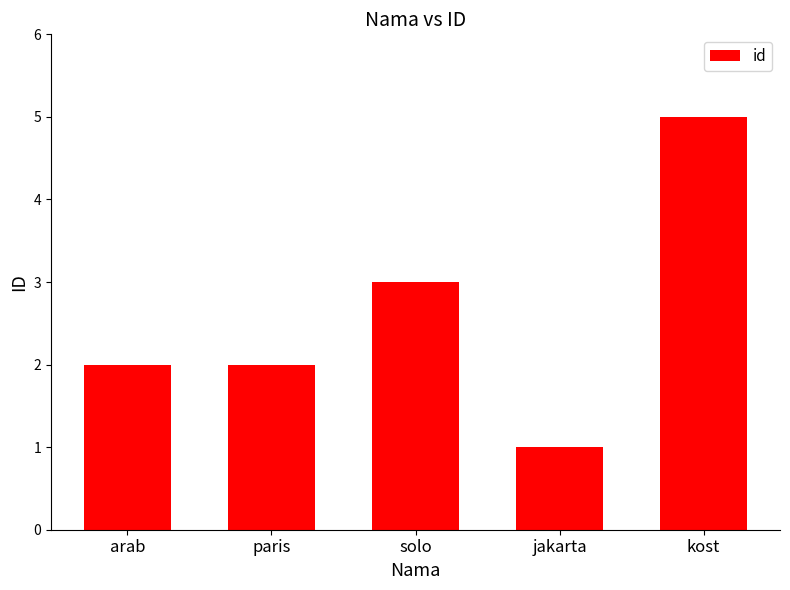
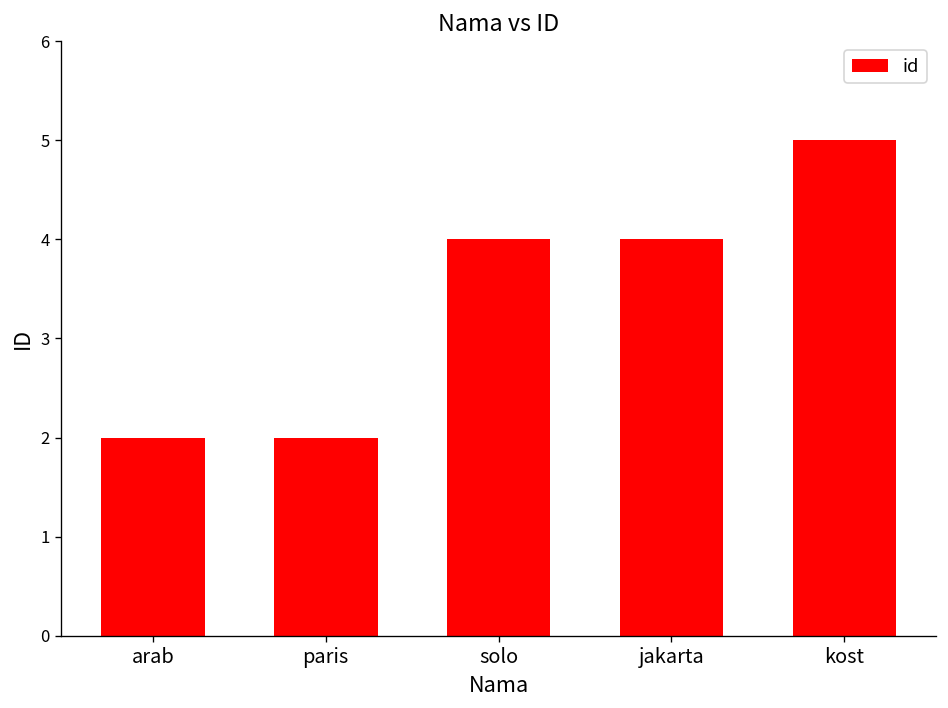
solo: 3 -> 4
jakarta: 1 -> 4
